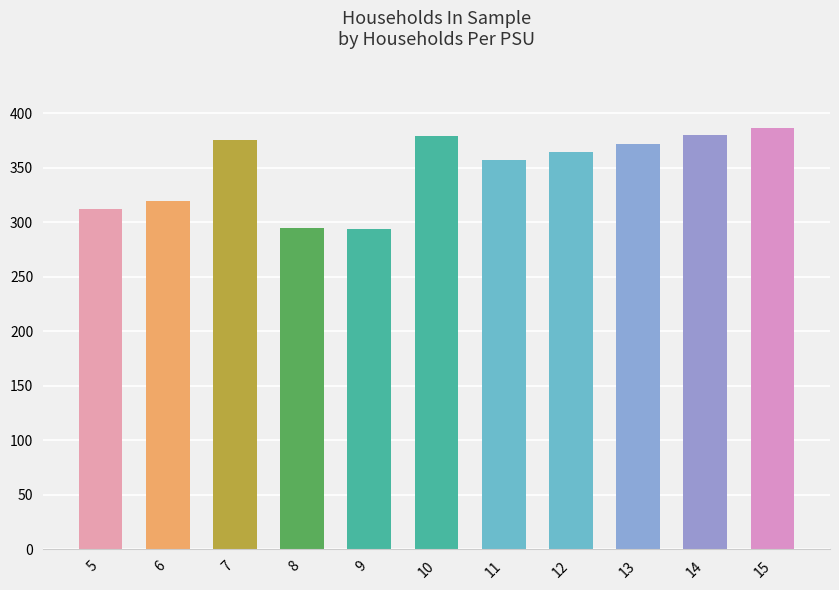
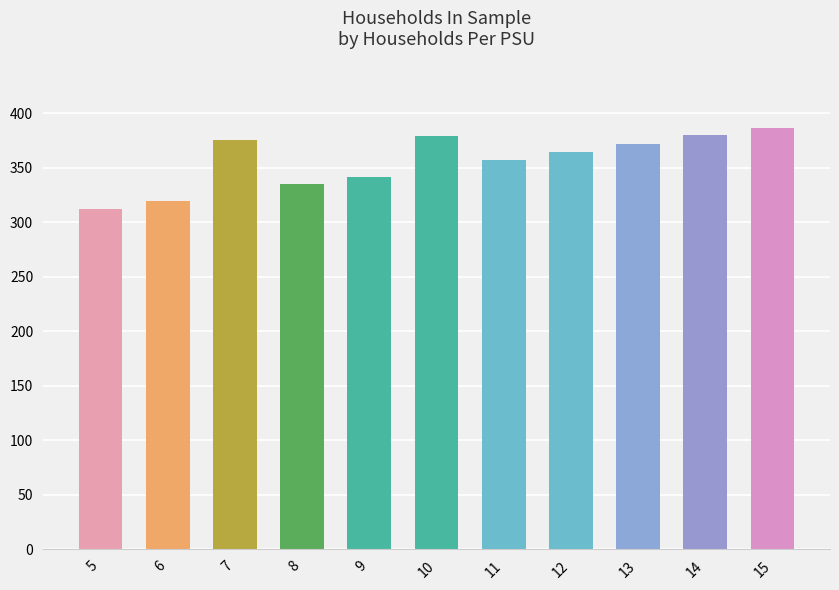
8: 295 -> 335
9: 294 -> 342
